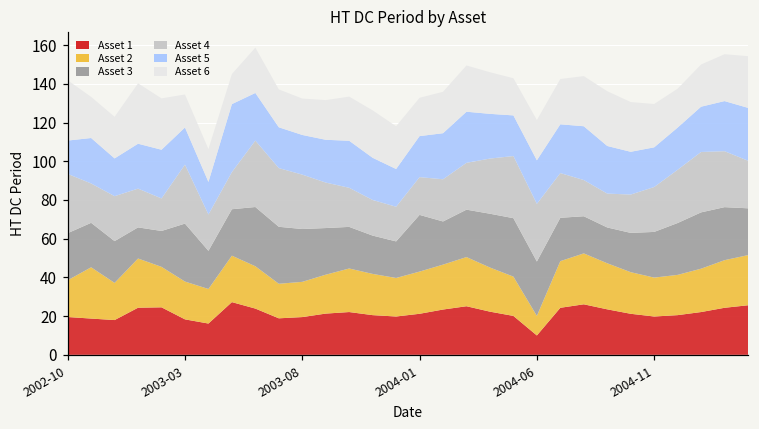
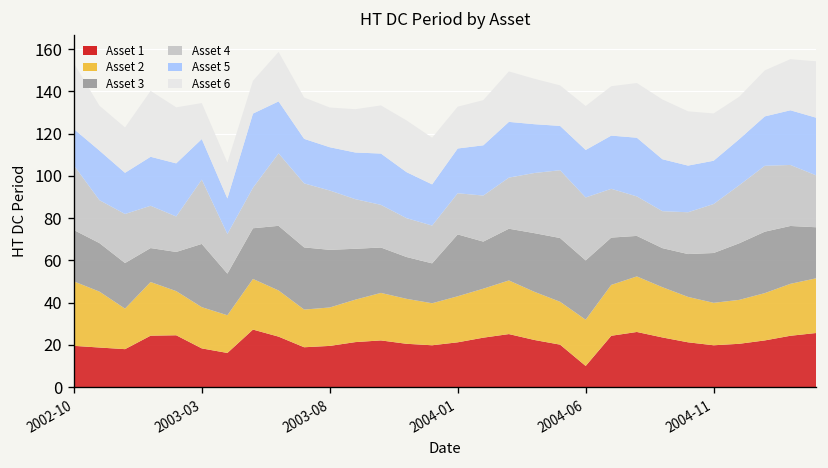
Asset 2, 2002-10: 19 -> 31
Asset 2, 2004-06: 10 -> 22
